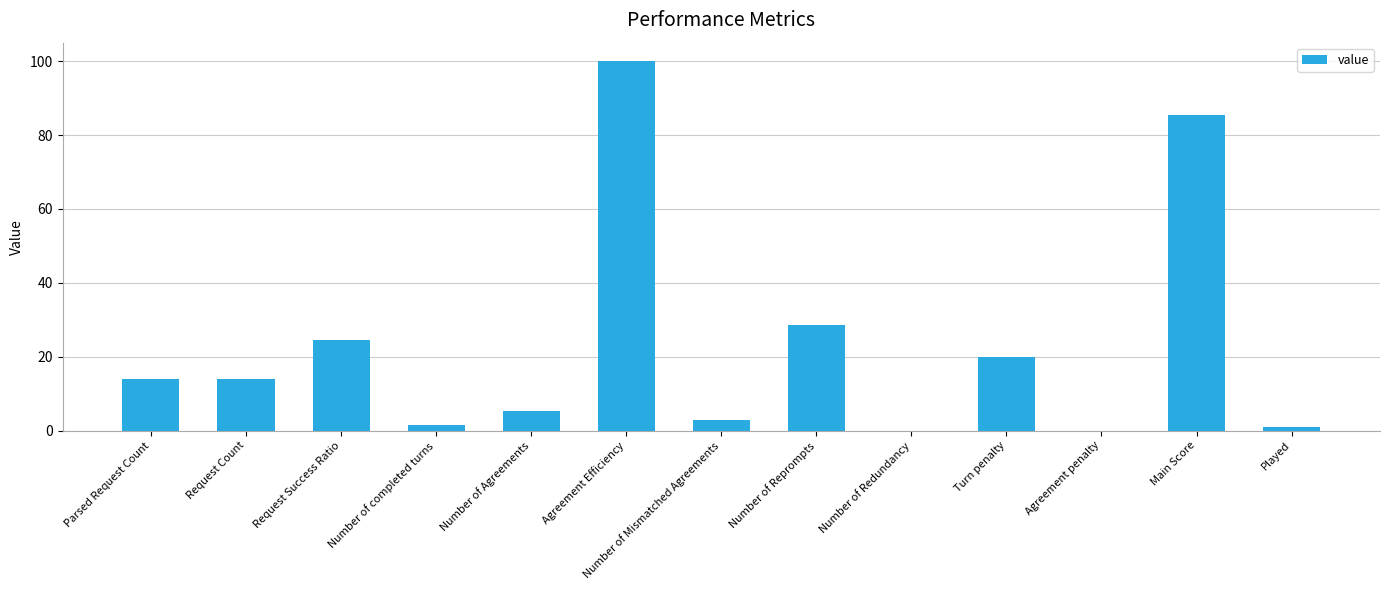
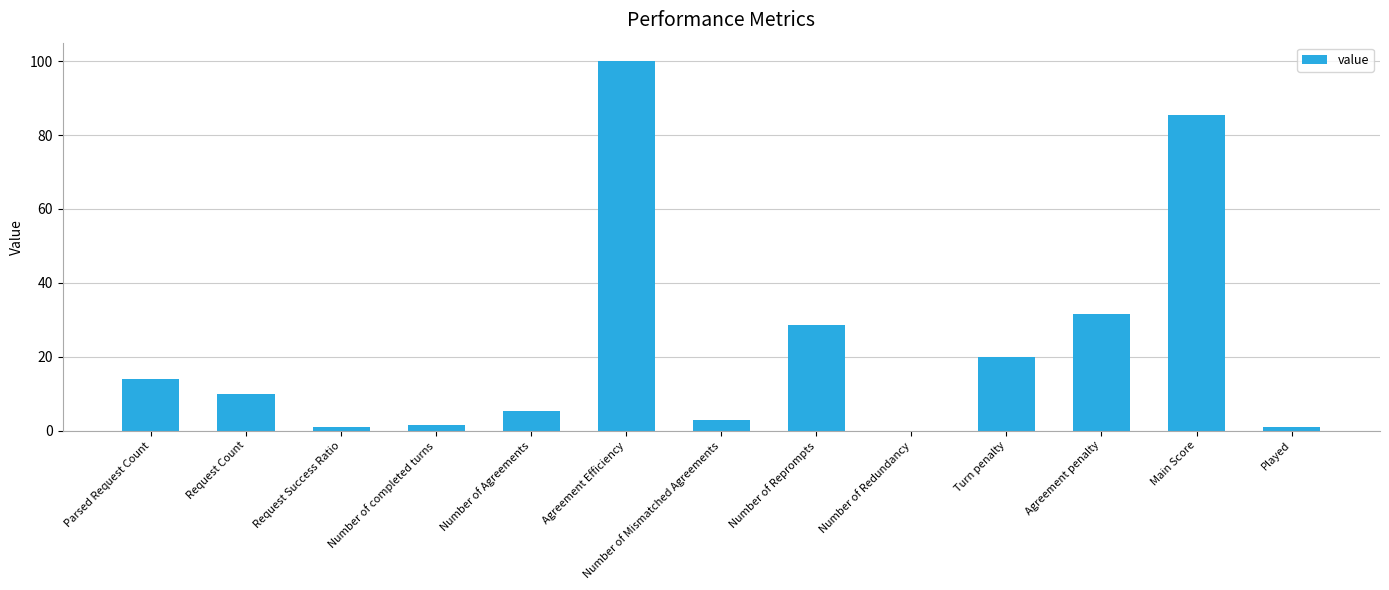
Request Count: 14 -> 10
Request Success Ratio: 24 -> 1
Agreement penalty: 0 -> 32
